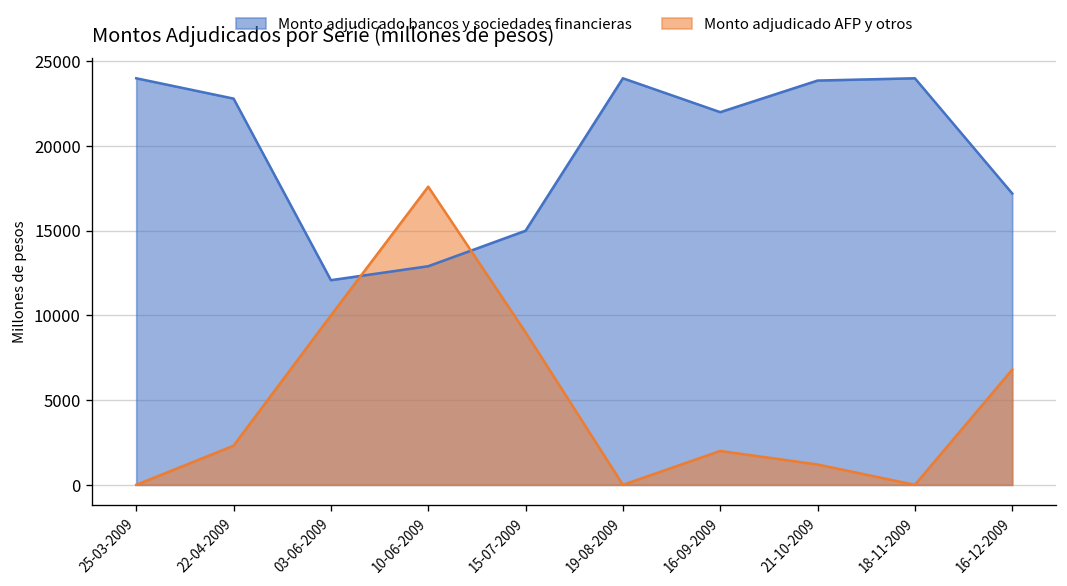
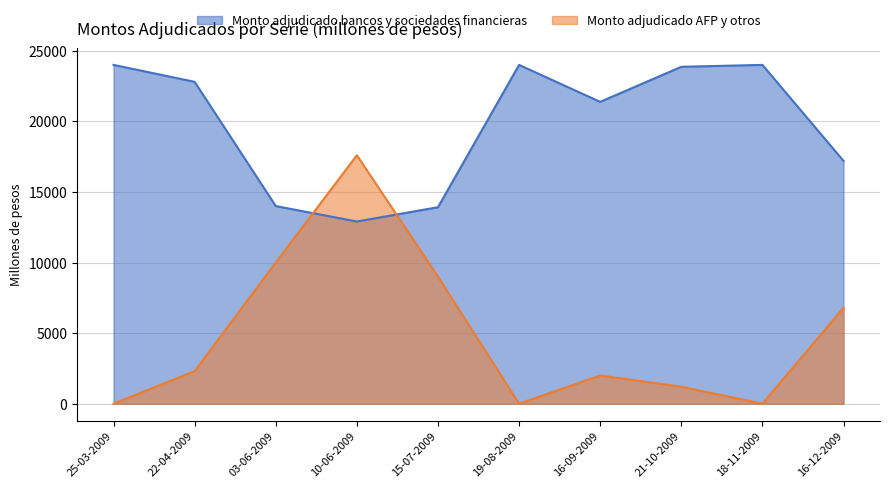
Monto adjudicado bancos y sociedades financieras, 03-06-2009: 12100 -> 14000
Monto adjudicado bancos y sociedades financieras, 15-07-2009: 15000 -> 13900
Monto adjudicado bancos y sociedades financieras, 16-09-2009: 22000 -> 21400
